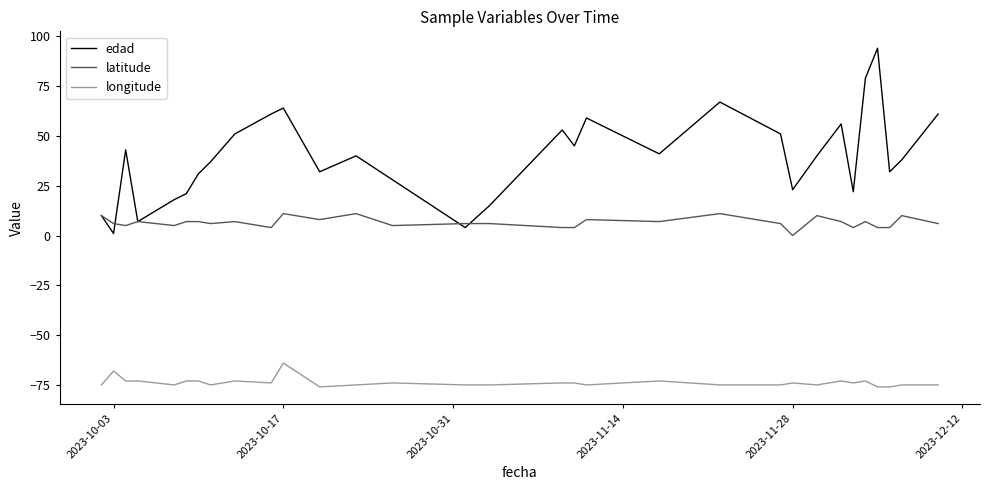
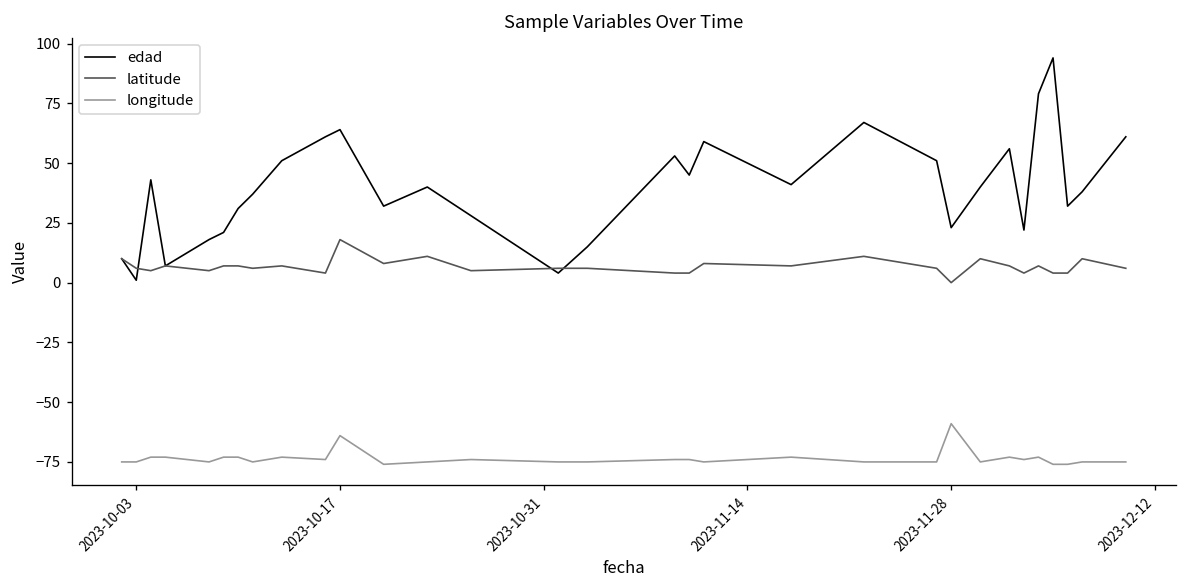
longitude, 2023-10-03: -68 -> -75
latitude, 2023-10-17: 11 -> 18
longitude, 2023-11-28: -74 -> -59
